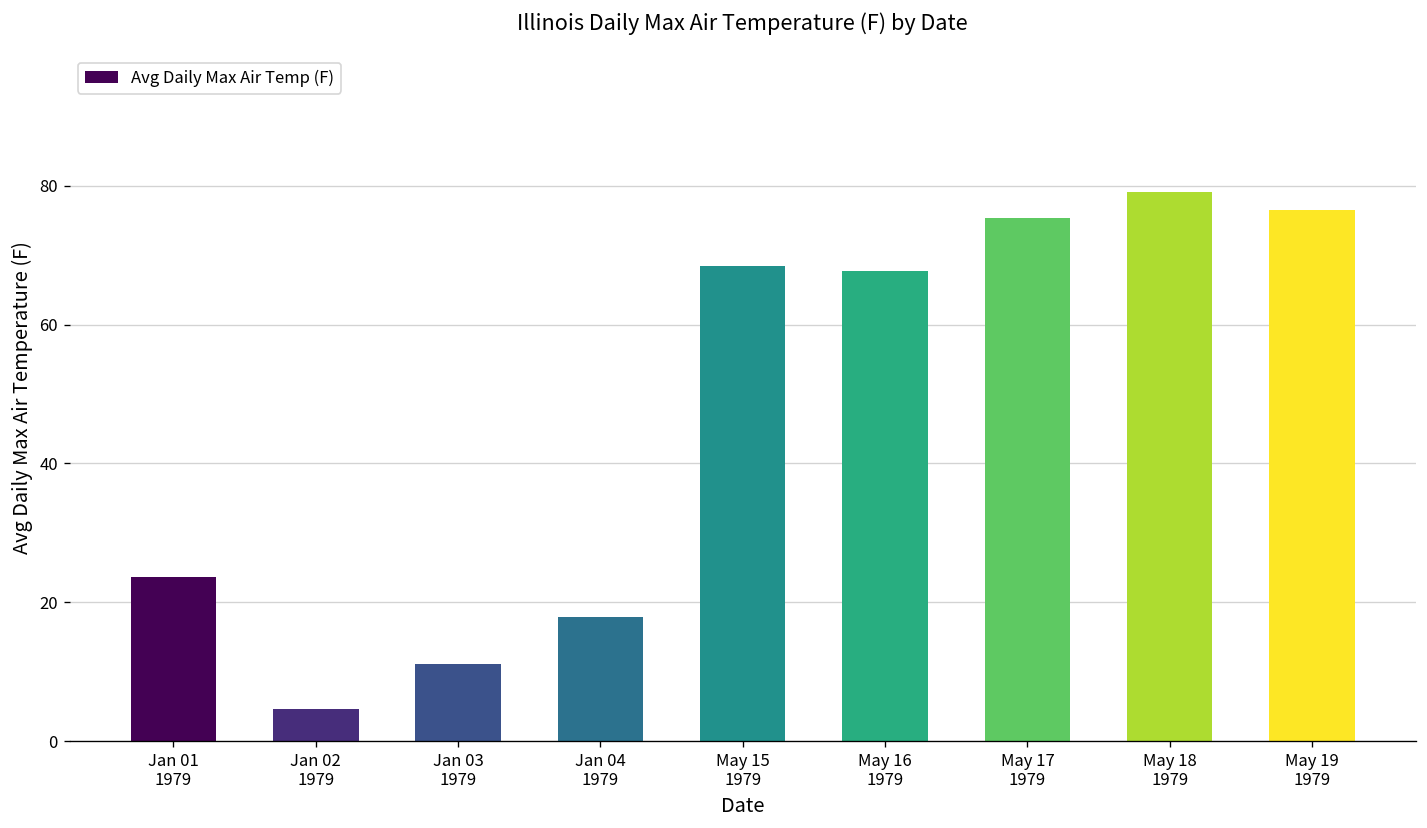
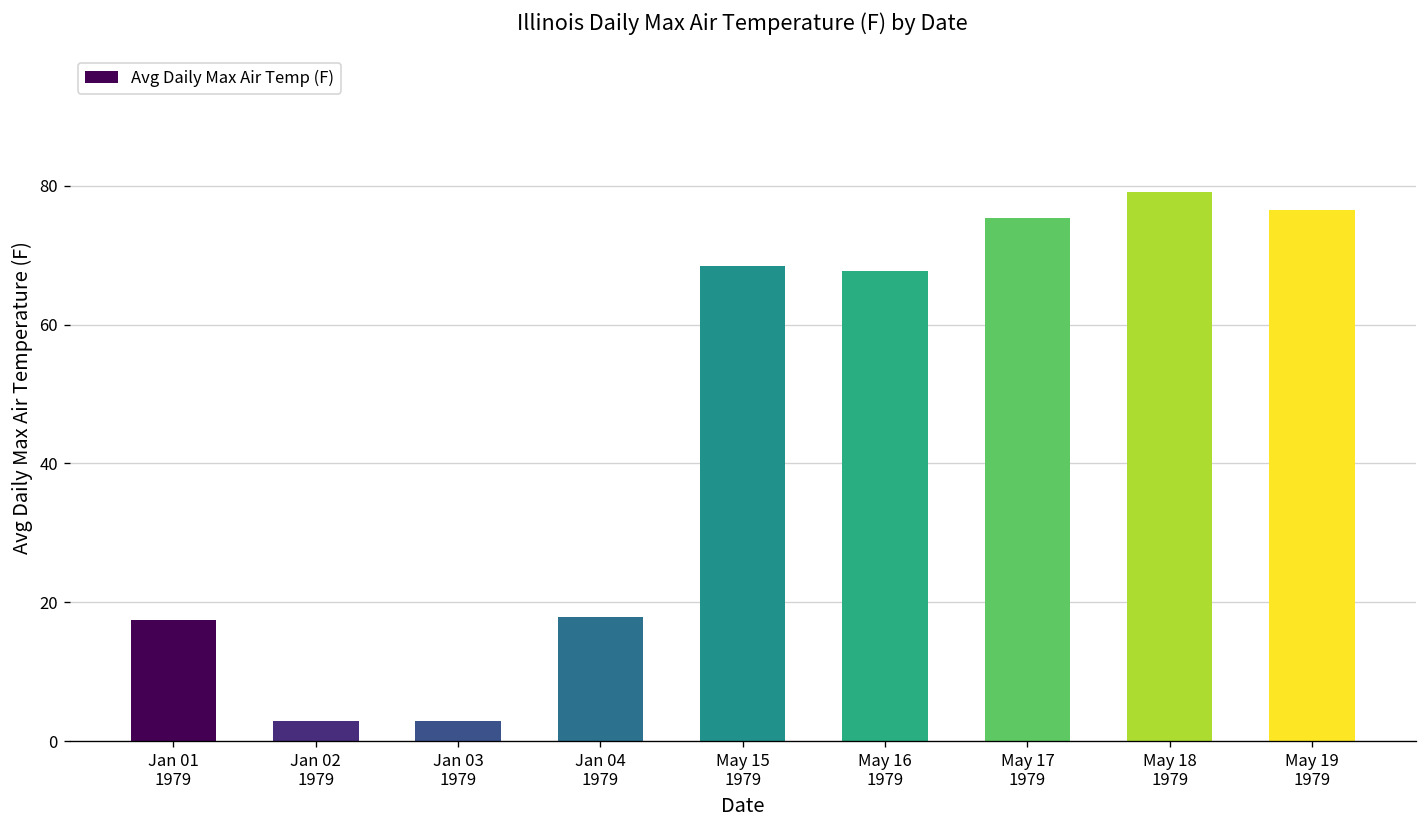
Jan 01 1979: 24 -> 17
Jan 02 1979: 5 -> 3
Jan 03 1979: 11 -> 3
